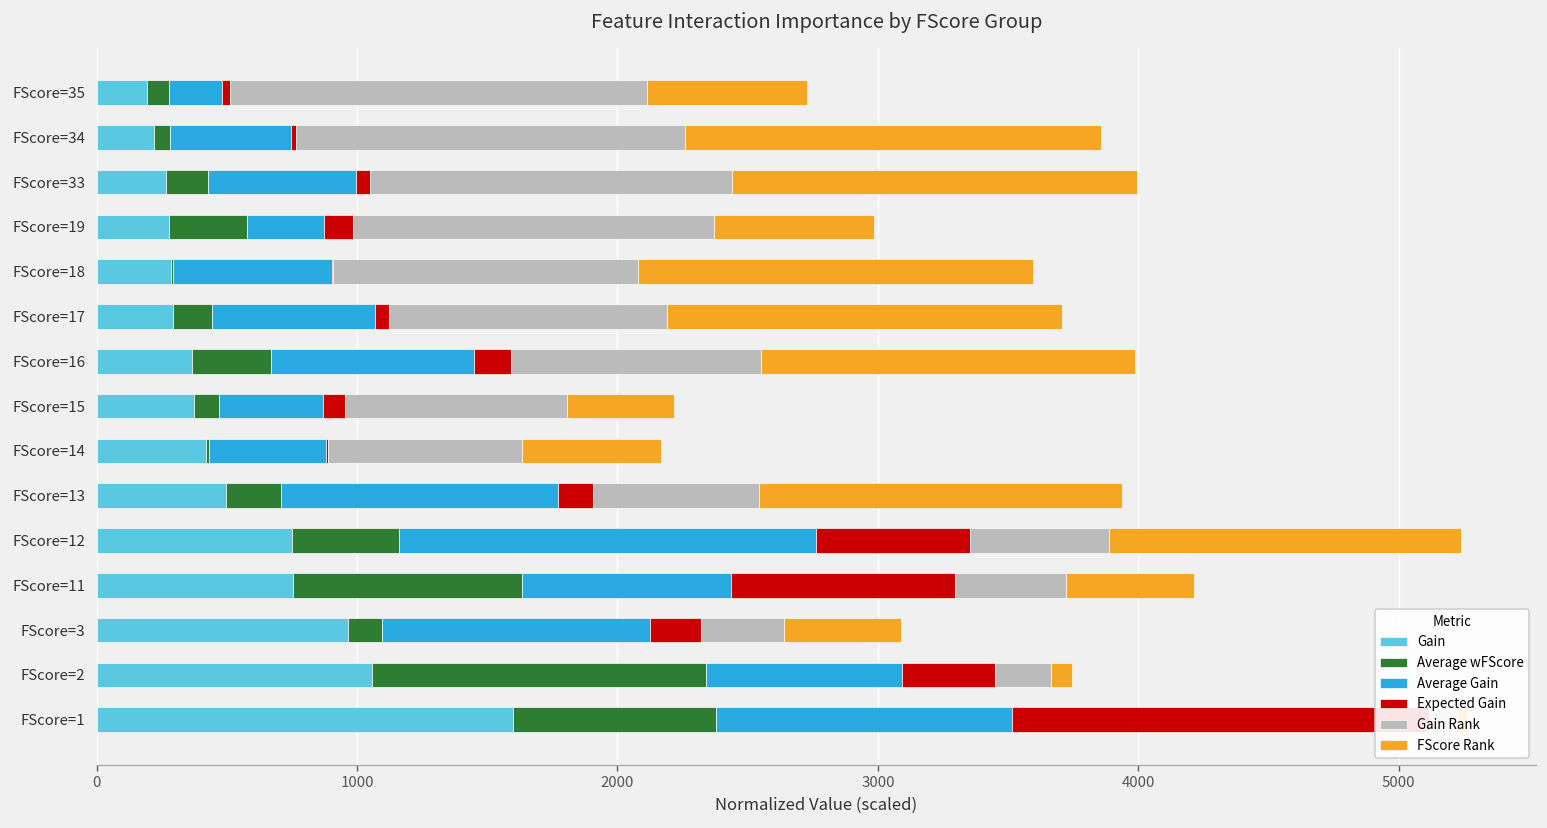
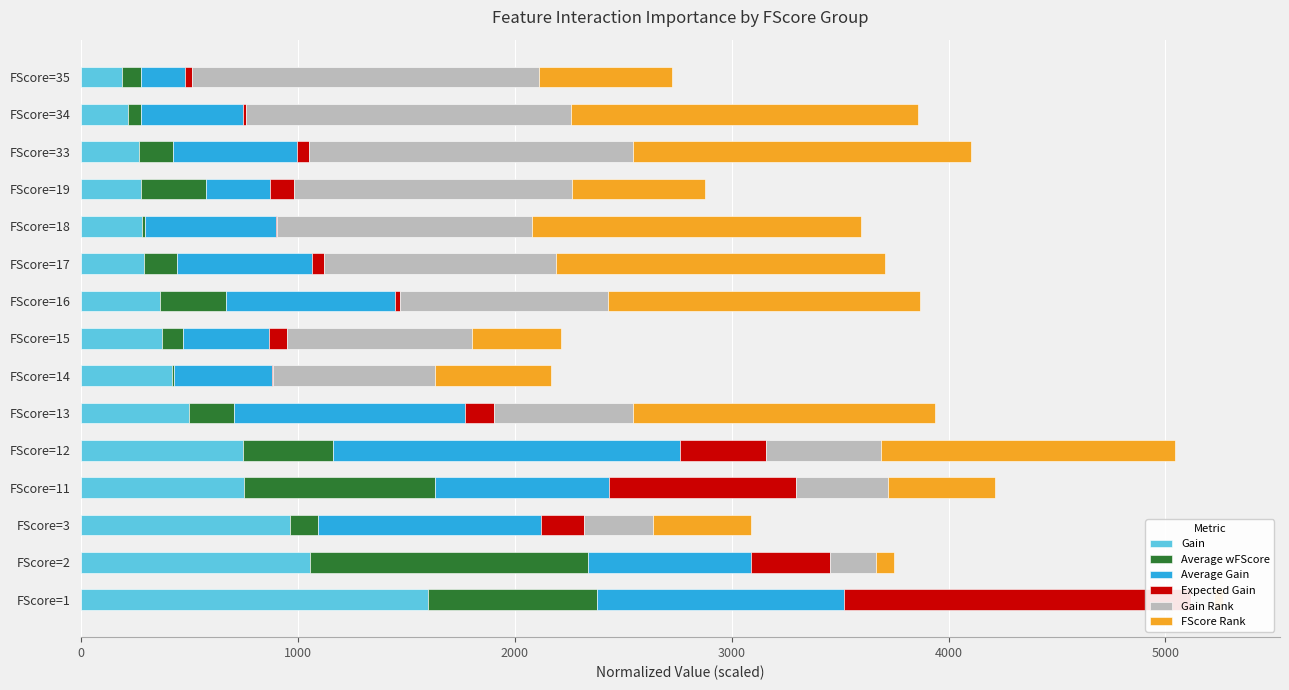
Gain Rank, FScore=33: 1390 -> 1490
Gain Rank, FScore=19: 1390 -> 1280
Expected Gain, FScore=16: 140 -> 20
Expected Gain, FScore=12: 590 -> 400
